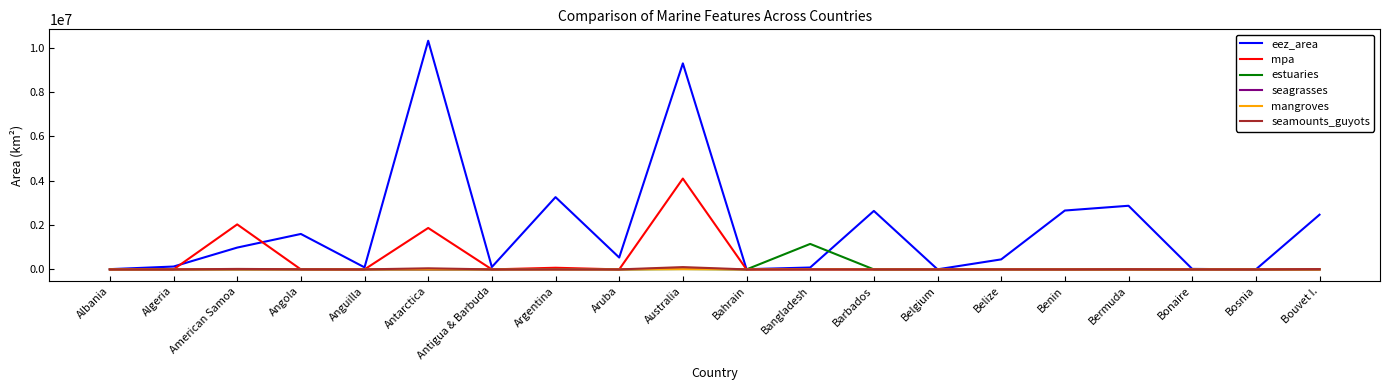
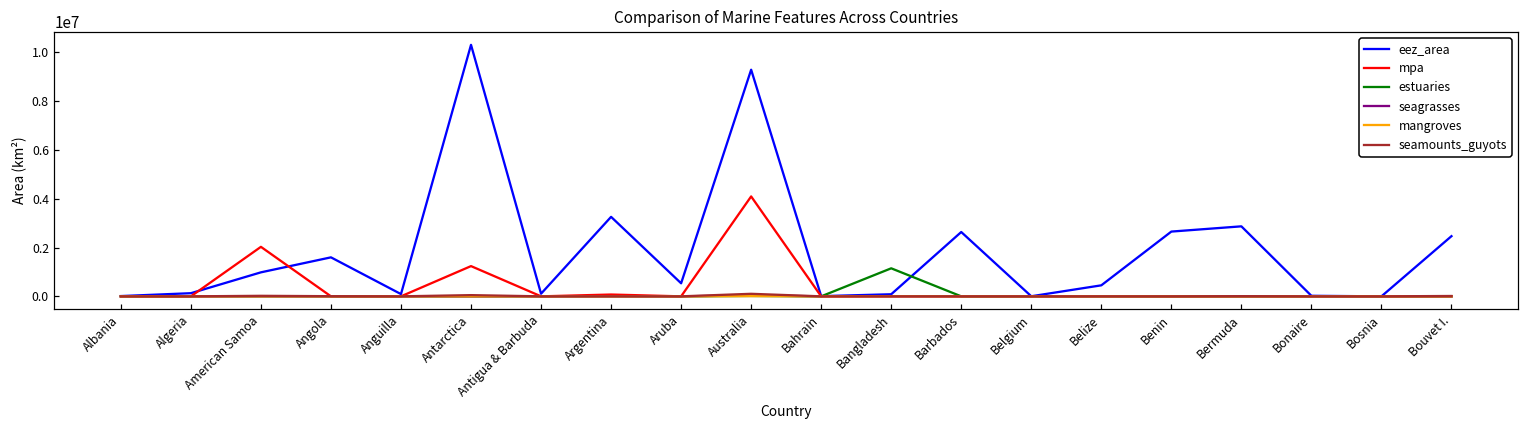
mpa, Antarctica: 1900000 -> 1200000
